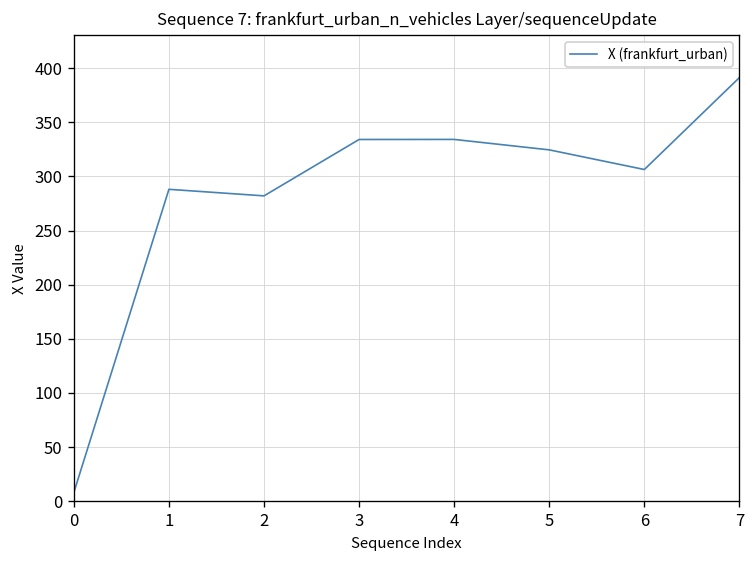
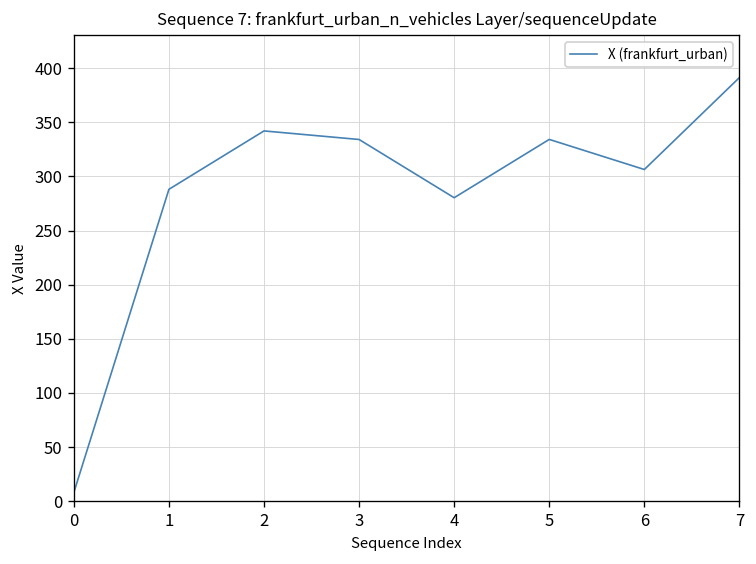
2: 280 -> 340
4: 330 -> 280
5: 320 -> 330
